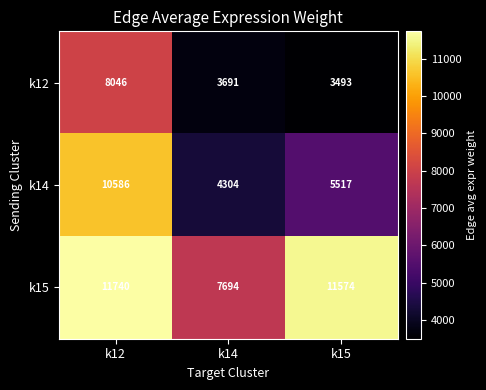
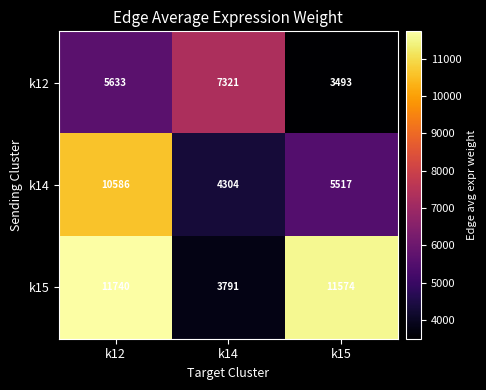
k12, k12: 8046 -> 5633
k12, k14: 3691 -> 7321
k15, k14: 7694 -> 3791
